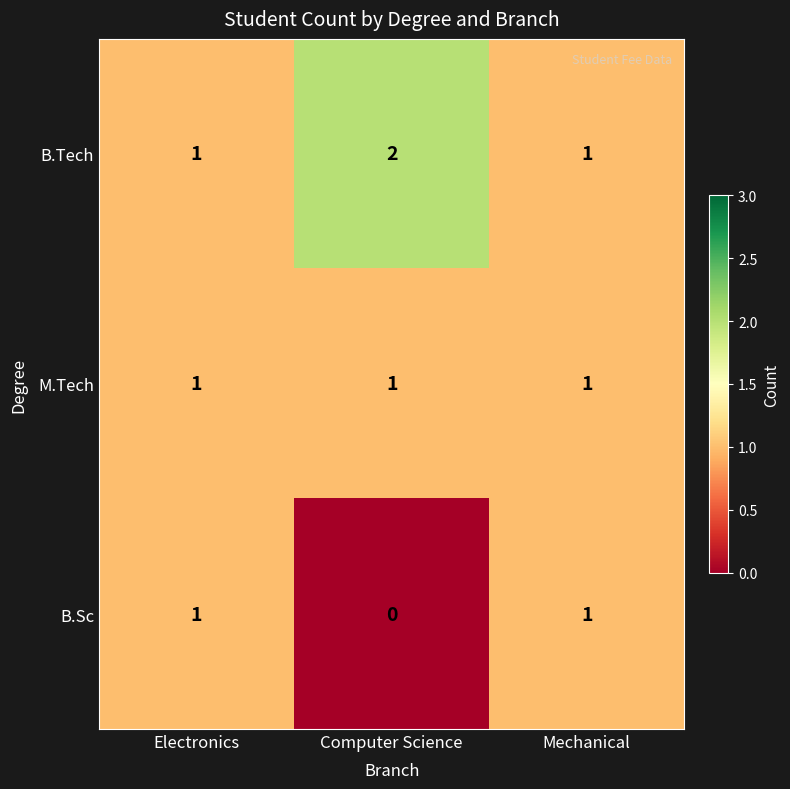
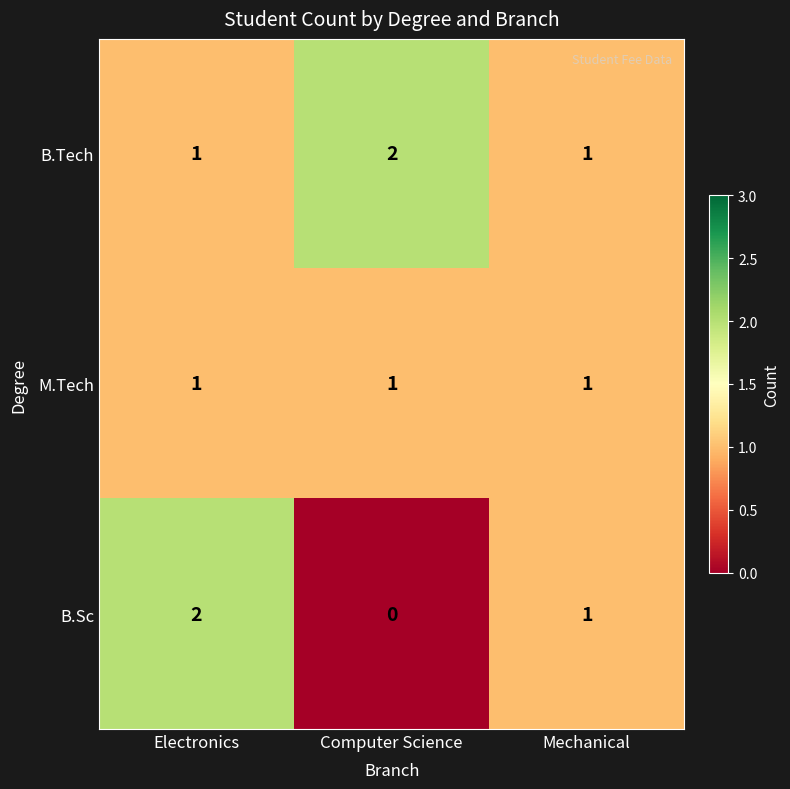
B.Sc, Electronics: 1 -> 2
